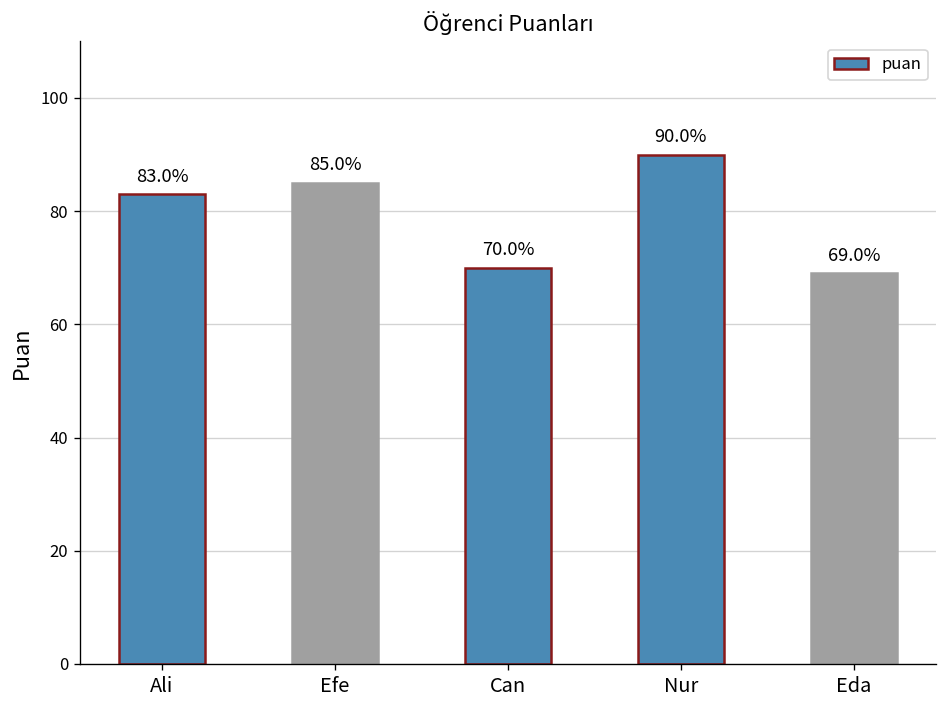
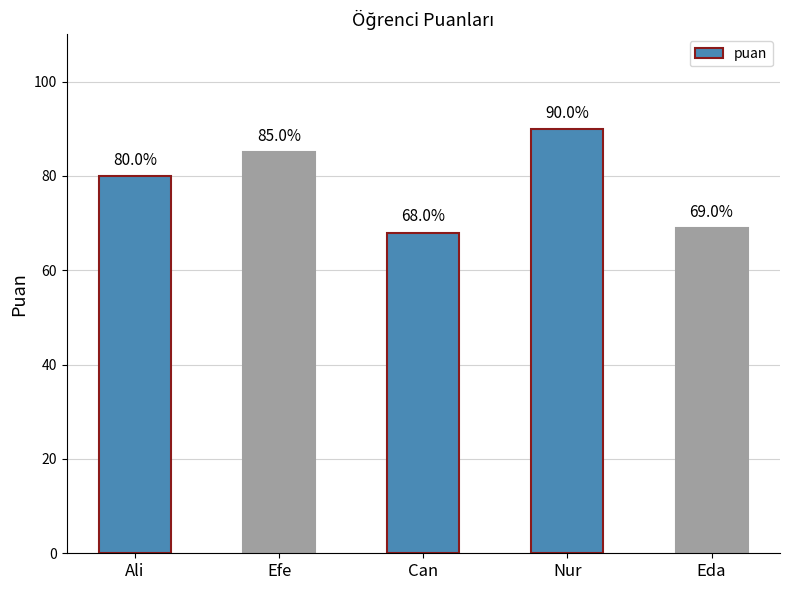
Ali: 83.0% -> 80.0%
Can: 70.0% -> 68.0%
